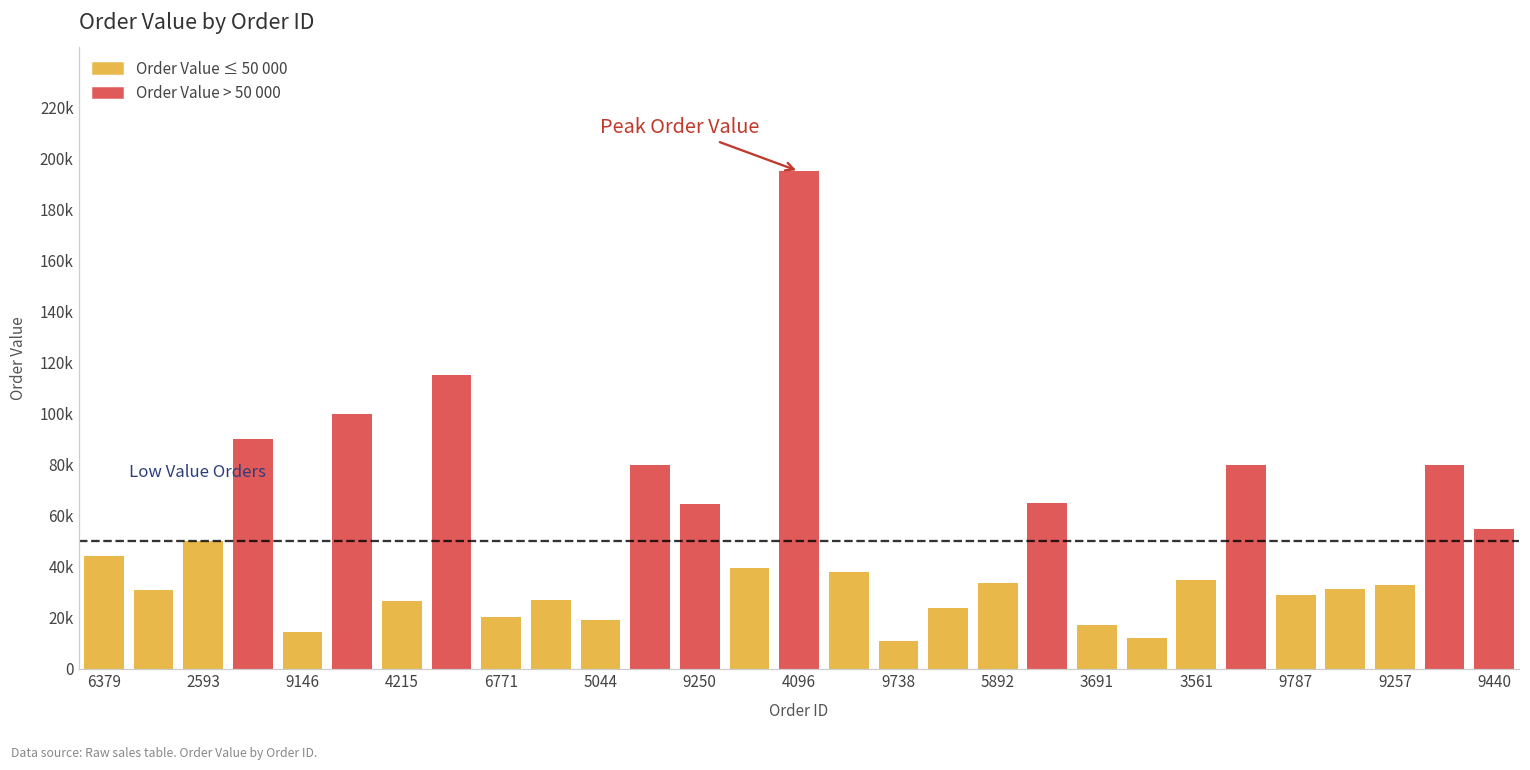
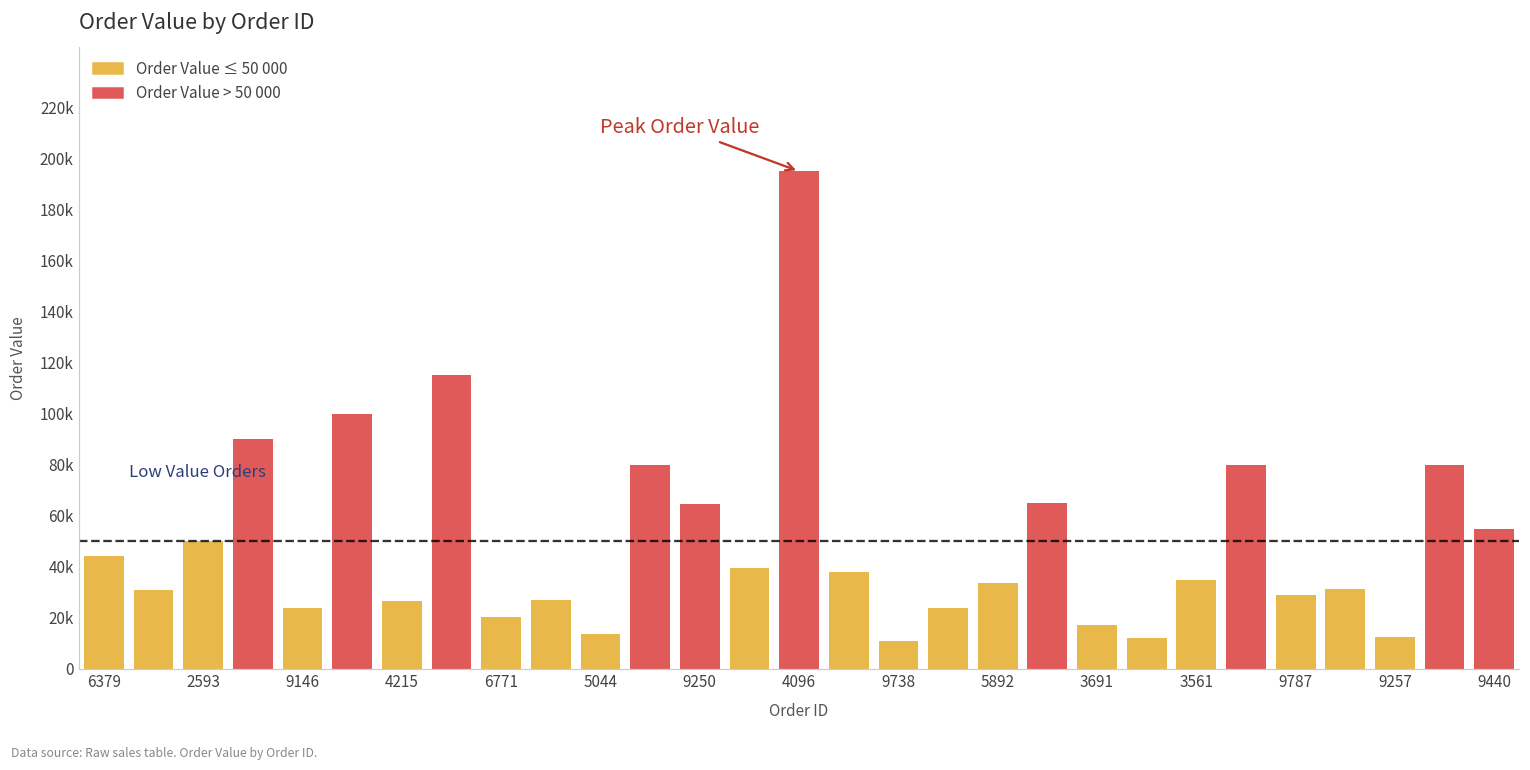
9146: 14000 -> 24000
5044: 19000 -> 14000
9257: 33000 -> 12000
